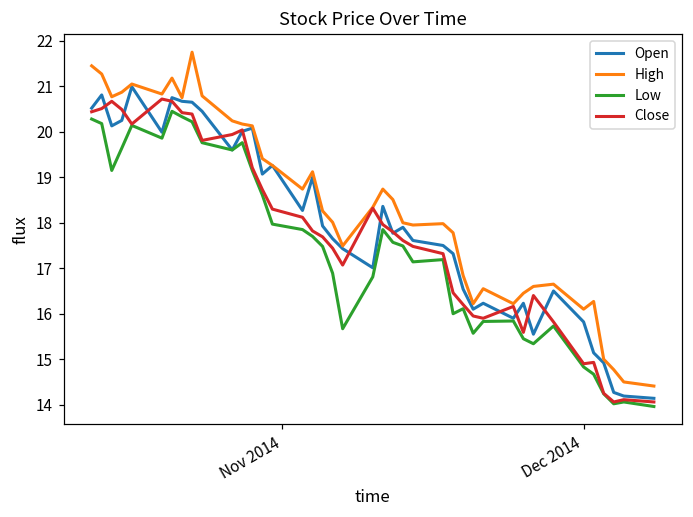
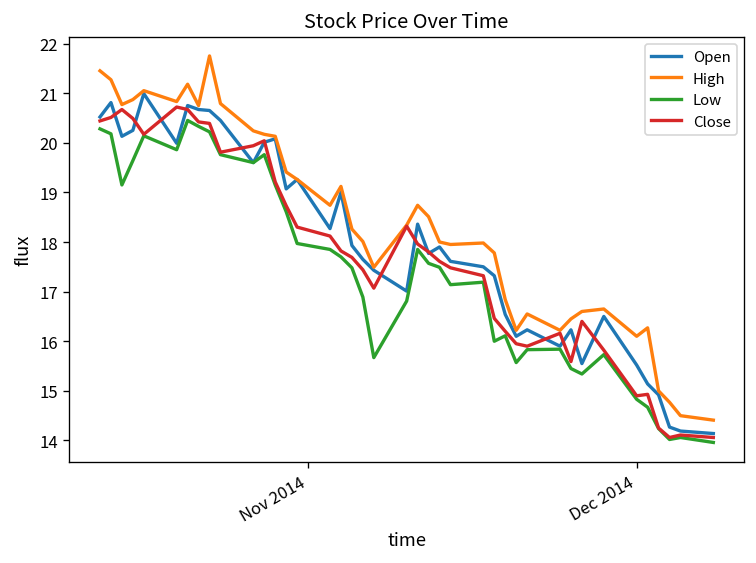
Open, Dec 2014: 15.8 -> 15.5
